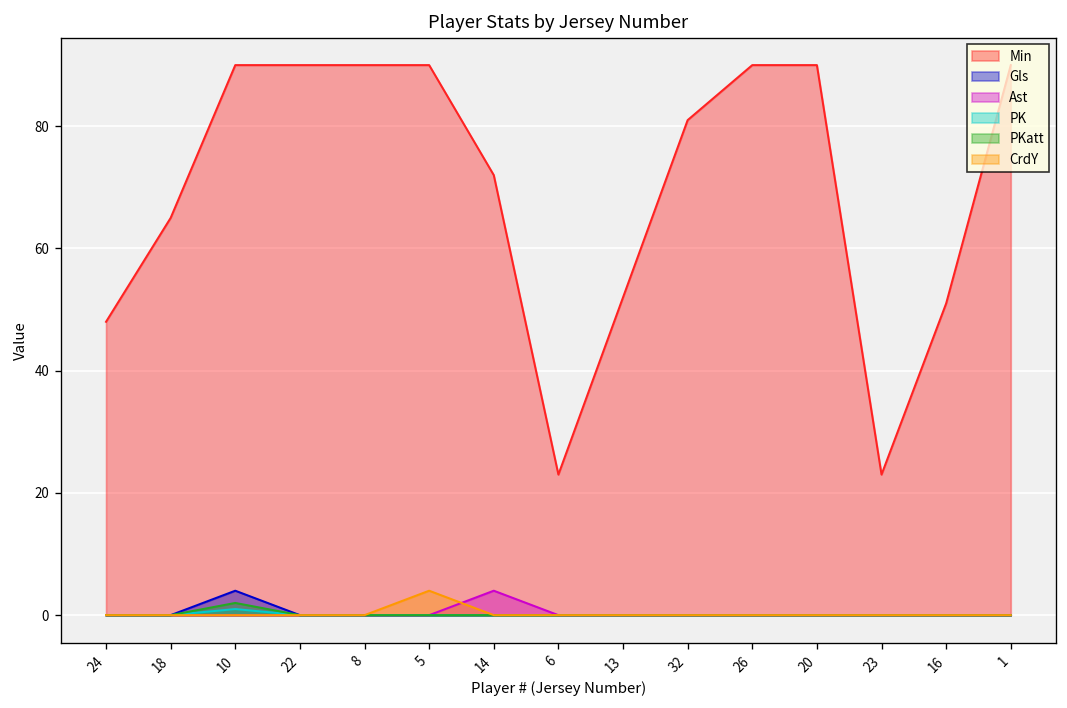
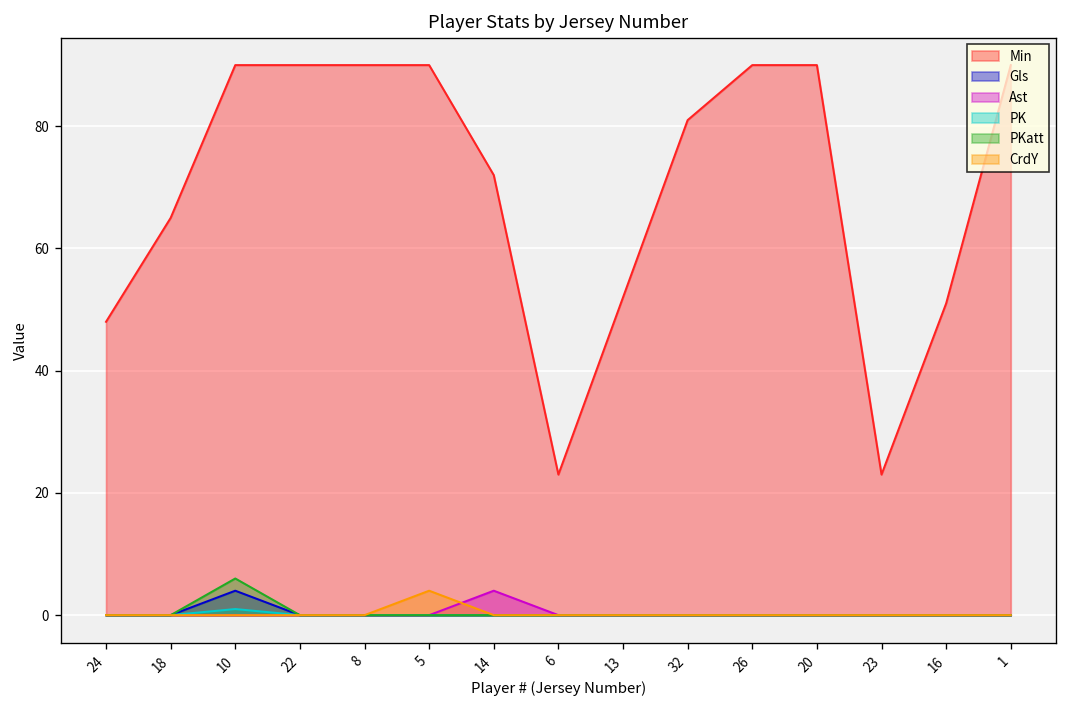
PKatt, 10: 2 -> 6
